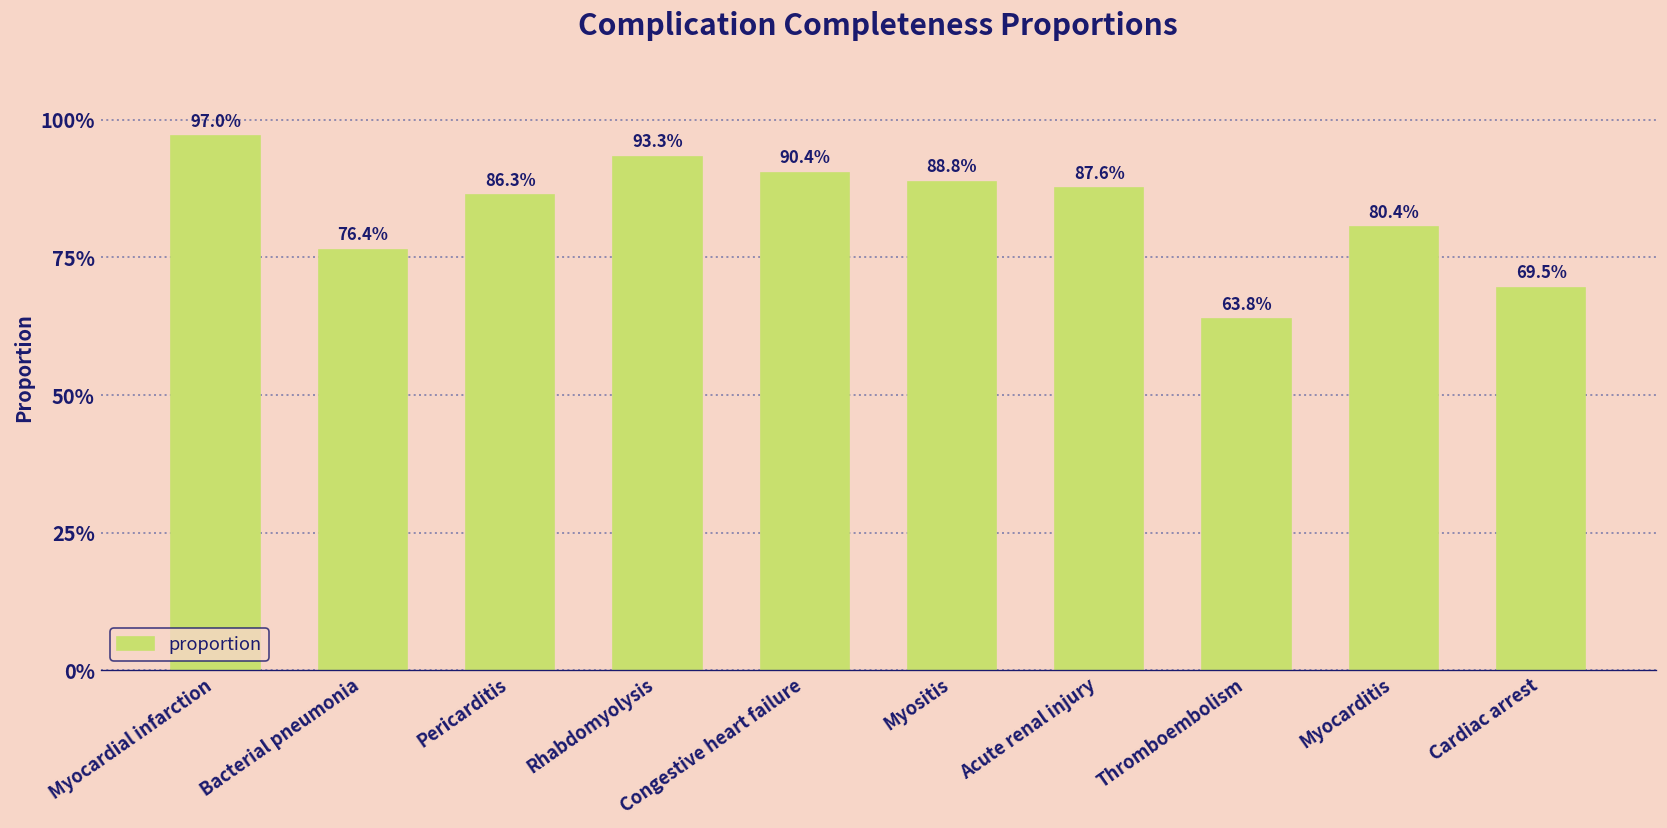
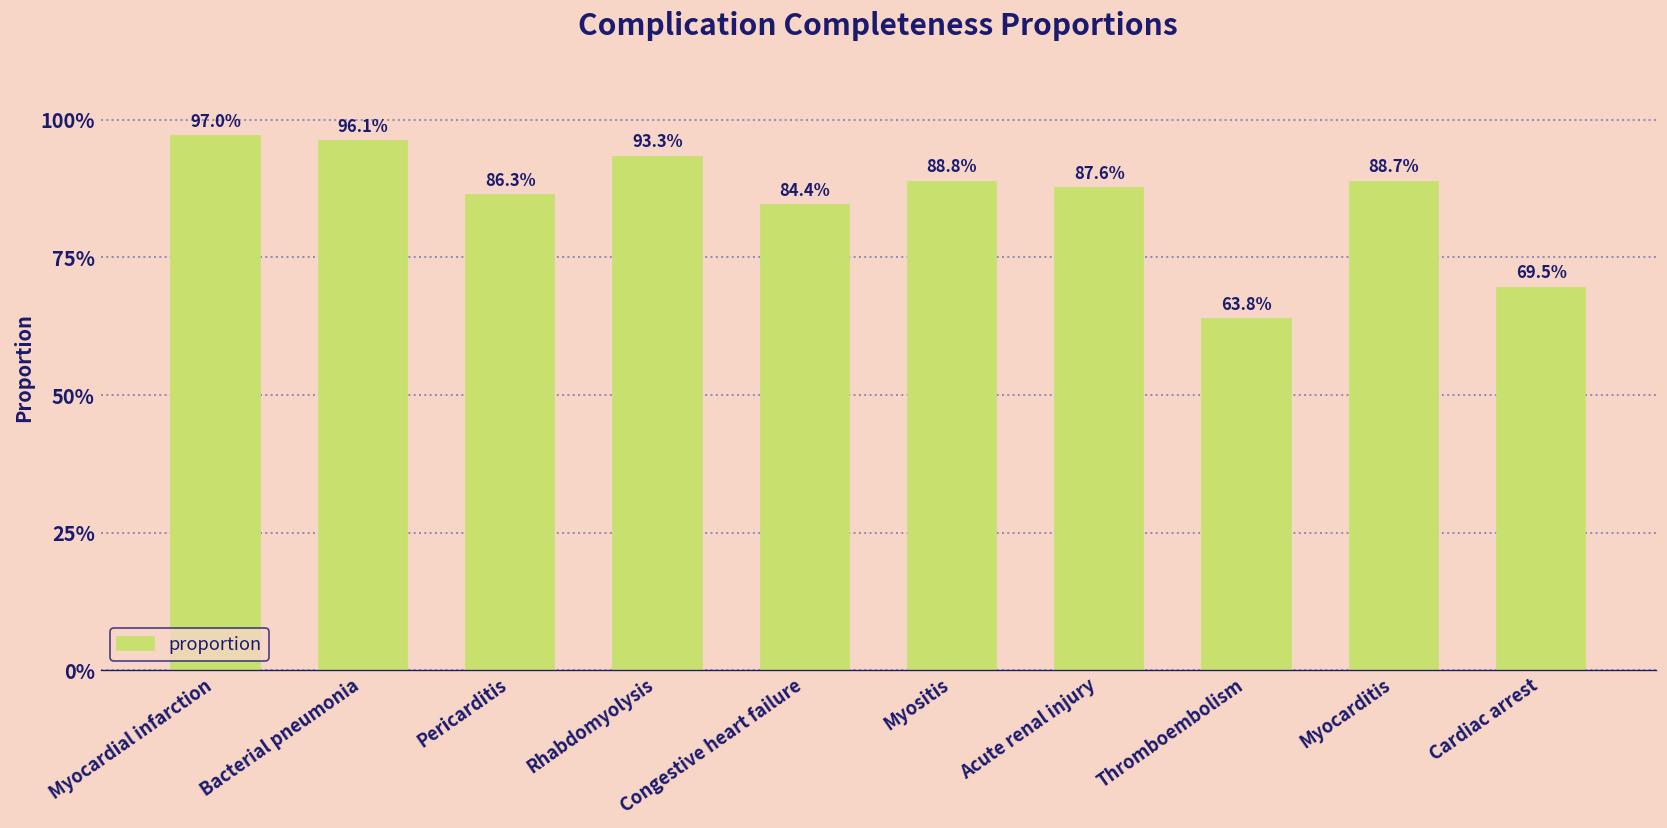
Bacterial pneumonia: 76.4% -> 96.1%
Congestive heart failure: 90.4% -> 84.4%
Myocarditis: 80.4% -> 88.7%
